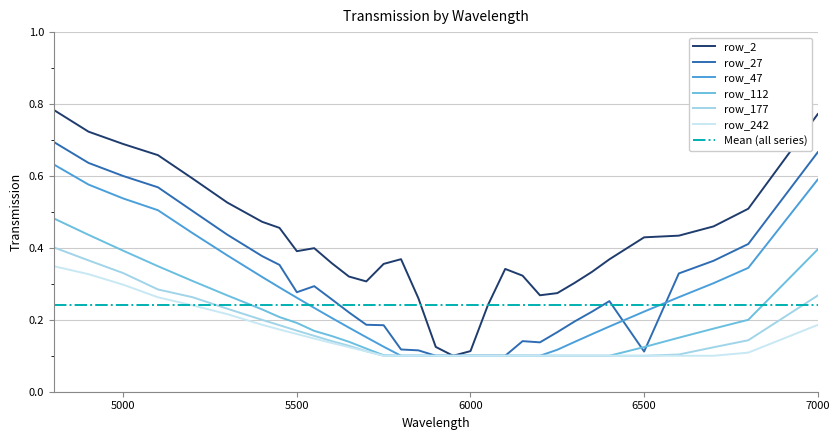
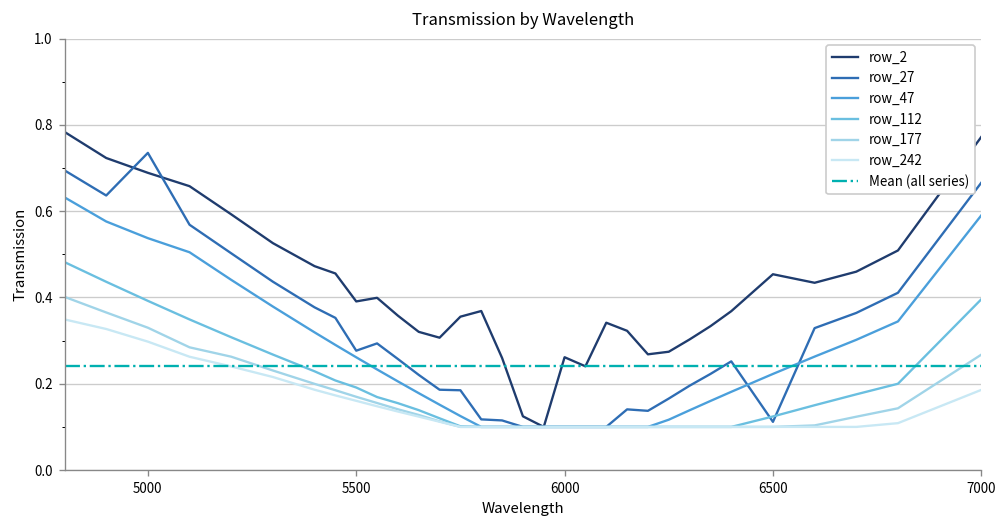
row_27, 5000: 0.60 -> 0.74
row_2, 6000: 0.11 -> 0.26
row_2, 6500: 0.43 -> 0.45
